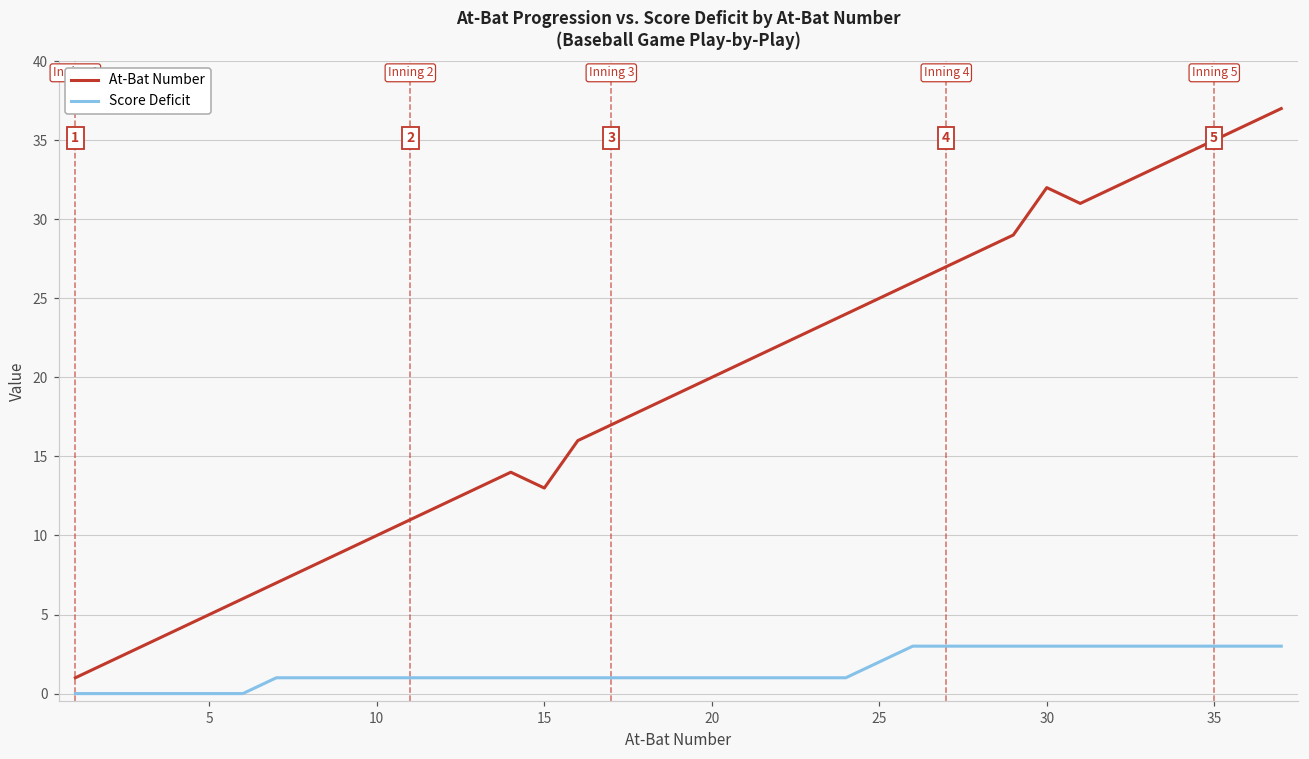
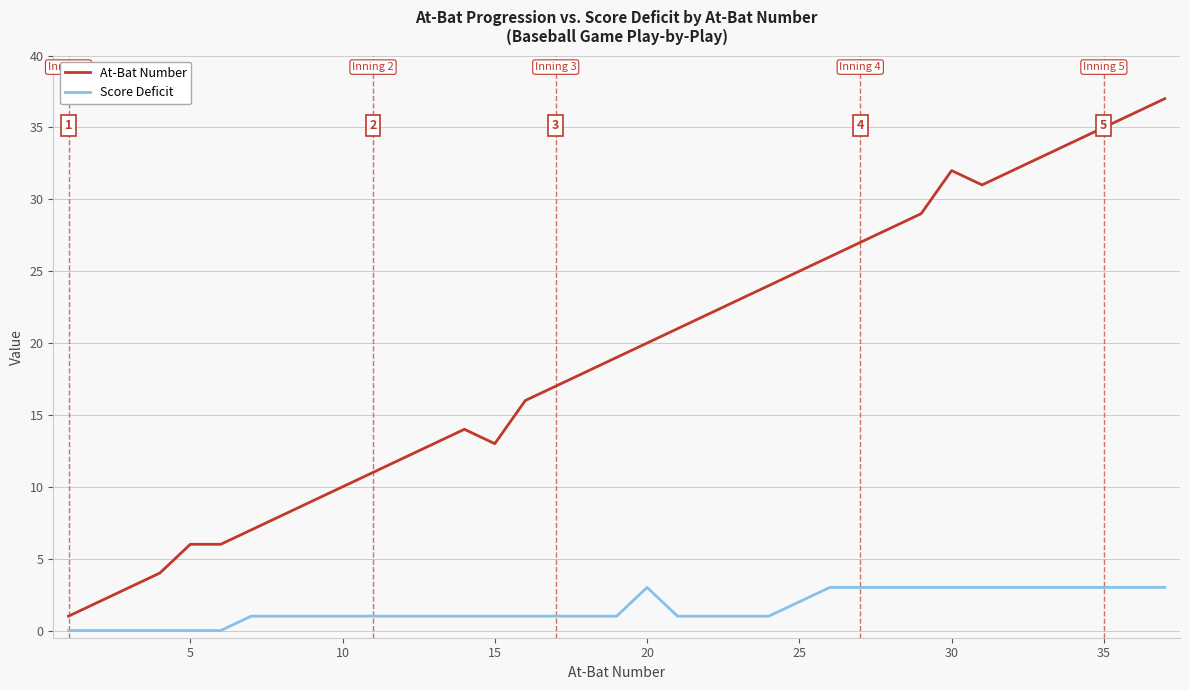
At-Bat Number, 5: 5 -> 6
Score Deficit, 20: 1 -> 3
